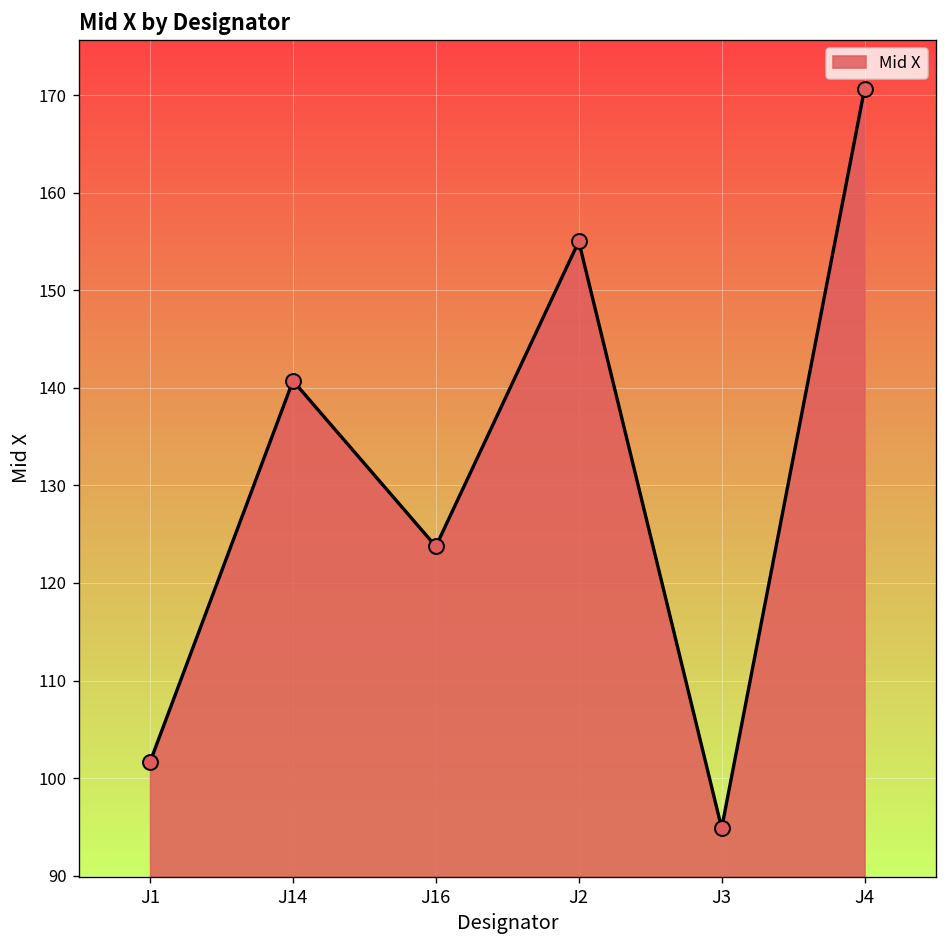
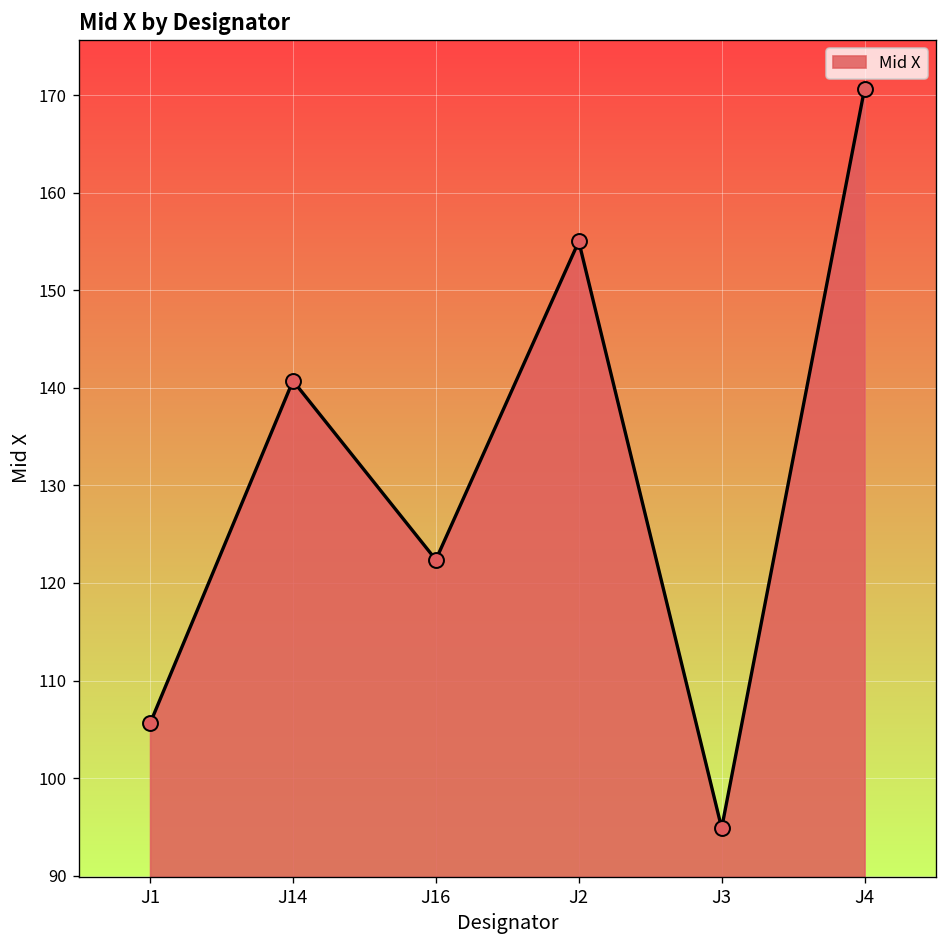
J1: 102 -> 106
J16: 124 -> 122
